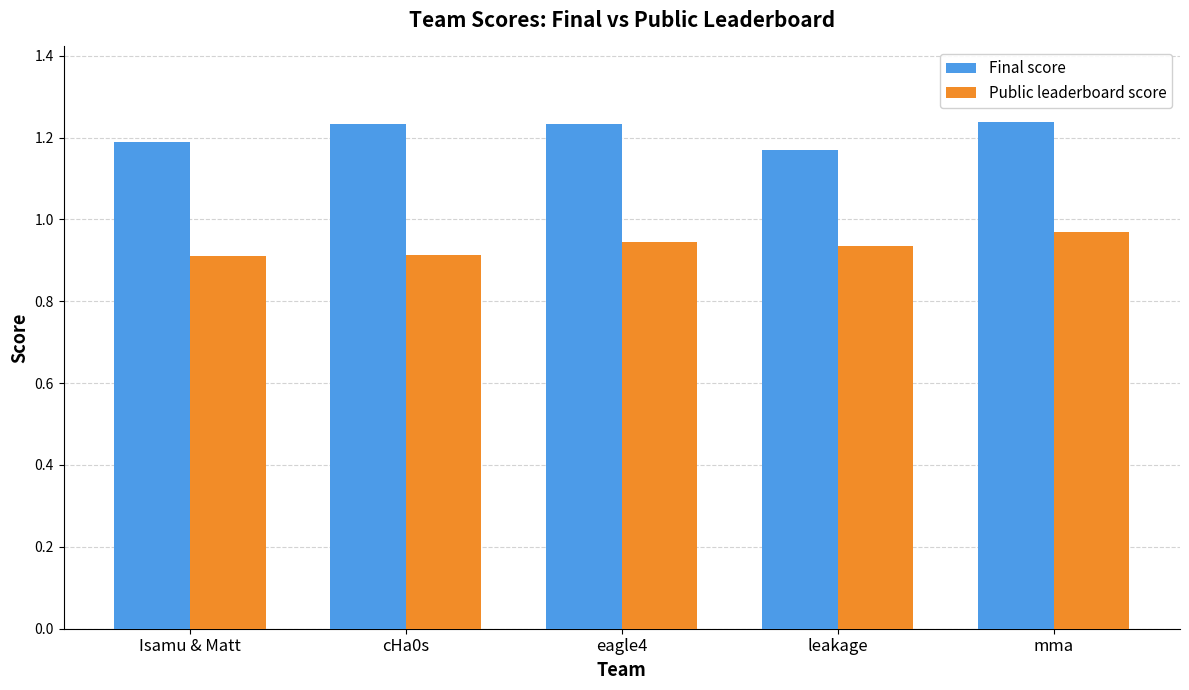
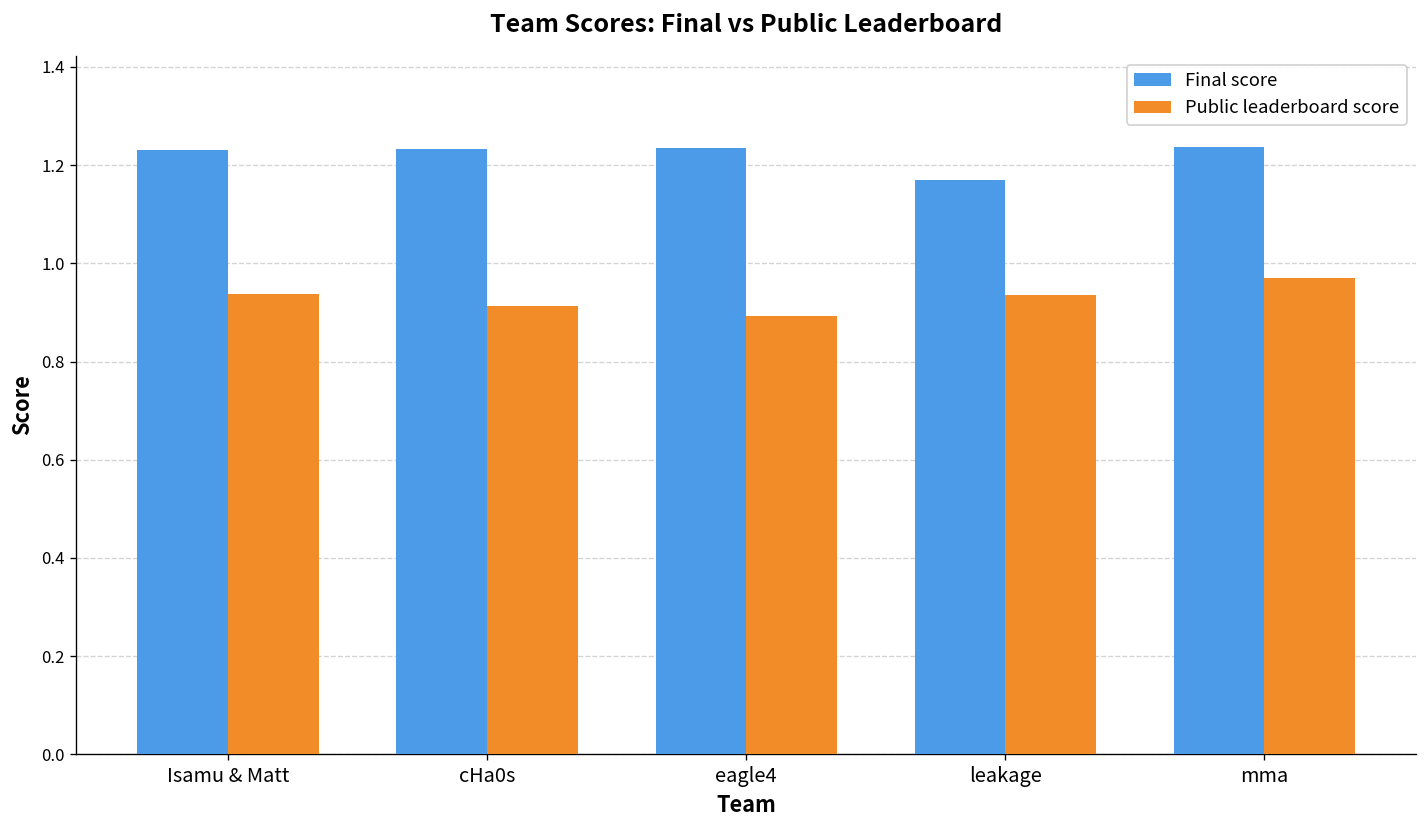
Final score, Isamu & Matt: 1.19 -> 1.23
Public leaderboard score, Isamu & Matt: 0.91 -> 0.94
Public leaderboard score, eagle4: 0.95 -> 0.89
